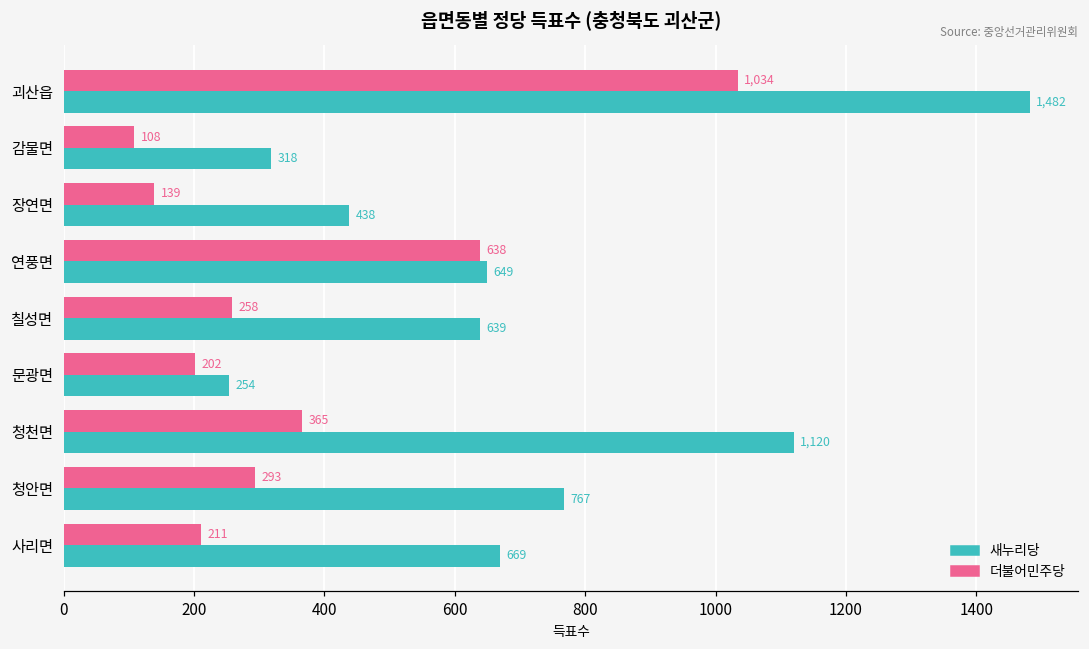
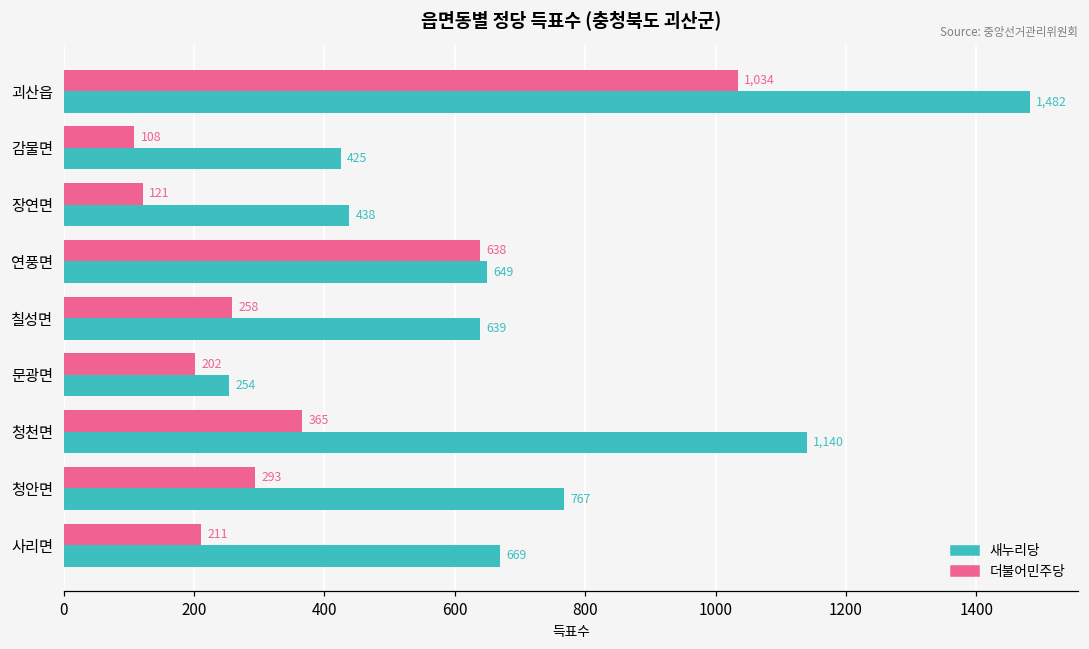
새누리당, 감물면: 318 -> 425
더불어민주당, 장연면: 139 -> 121
새누리당, 청천면: 1,120 -> 1,140
